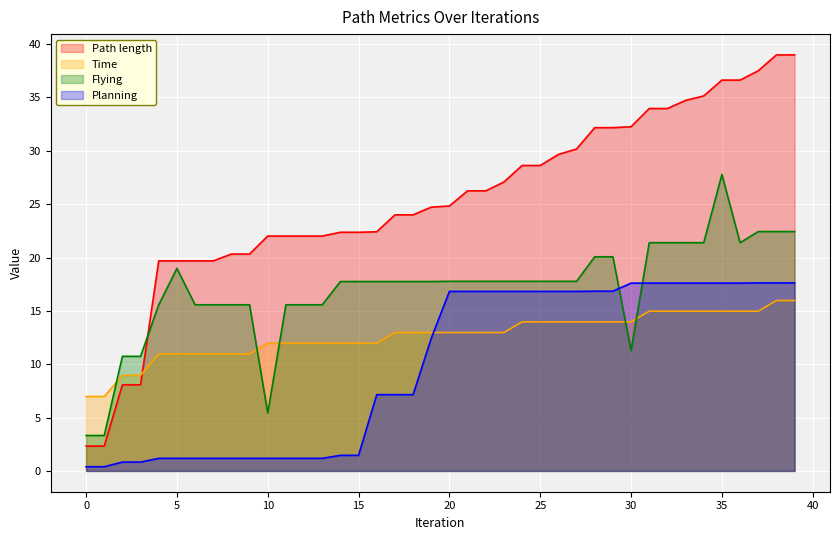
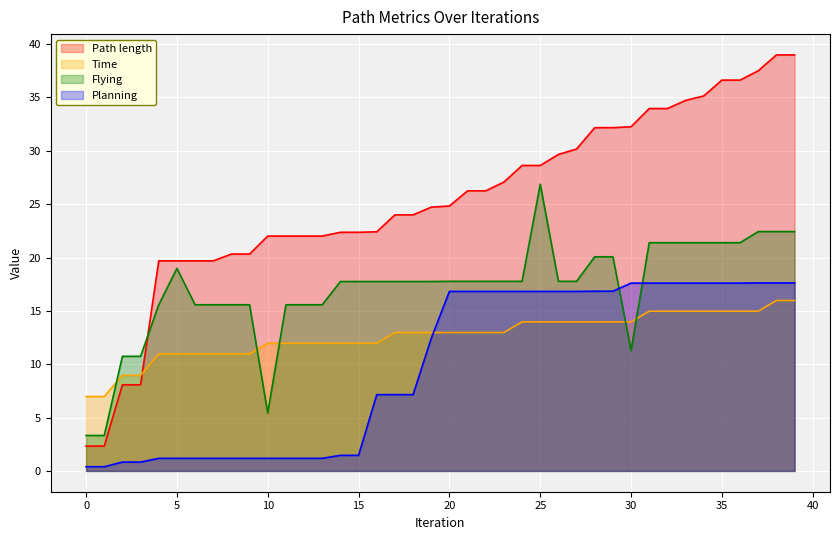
Flying, 25: 17.8 -> 26.9
Flying, 35: 27.8 -> 21.4
